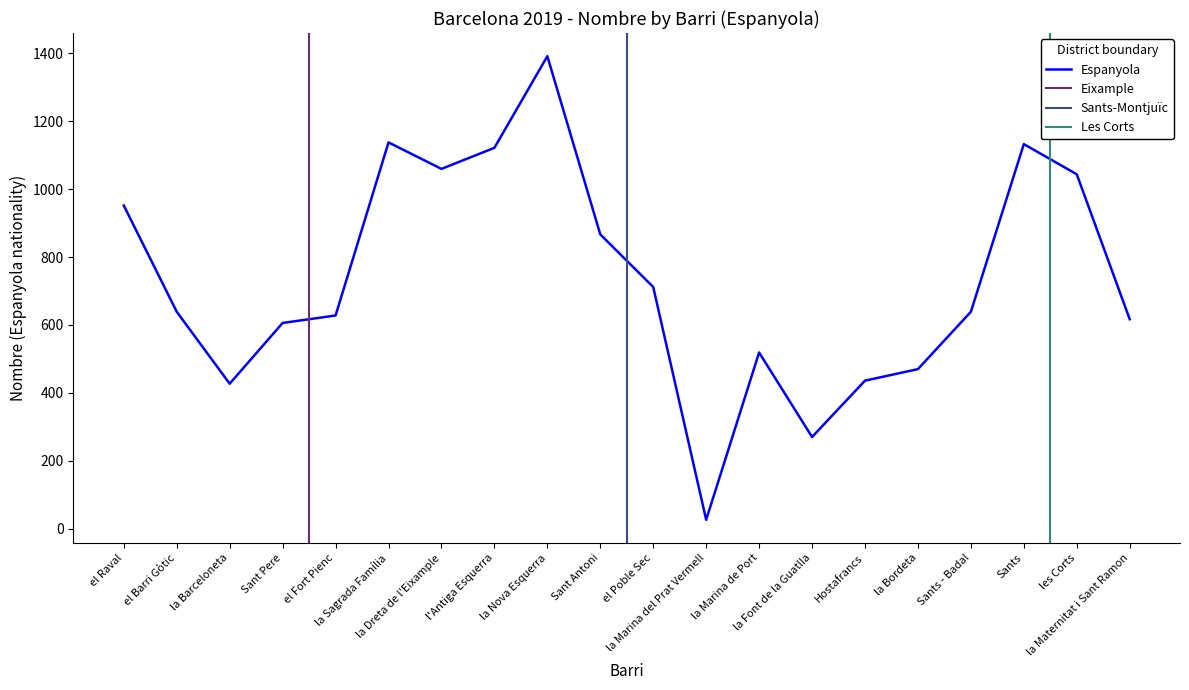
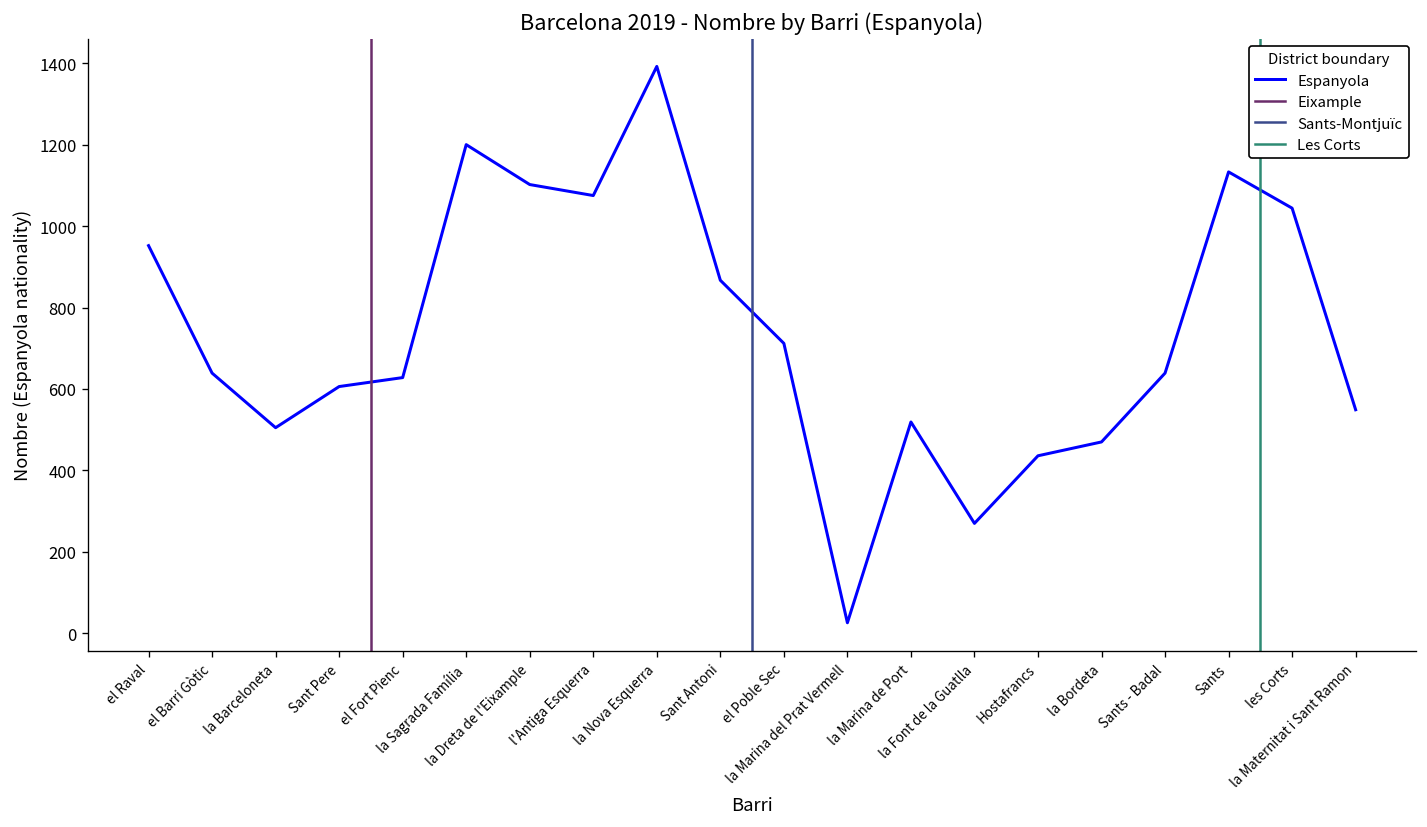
la Barceloneta: 430 -> 510
la Sagrada Família: 1140 -> 1200
la Dreta de l'Eixample: 1060 -> 1100
l'Antiga Esquerra: 1120 -> 1080
la Maternitat i Sant Ramon: 620 -> 550
